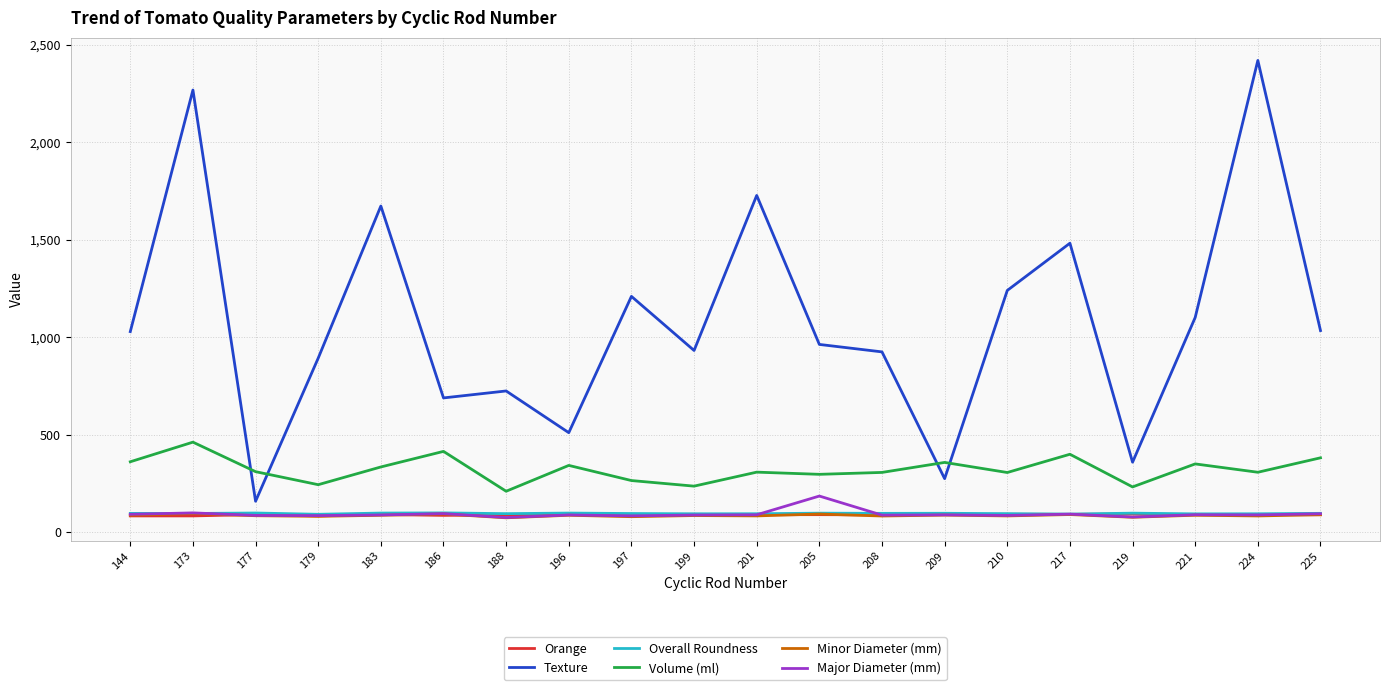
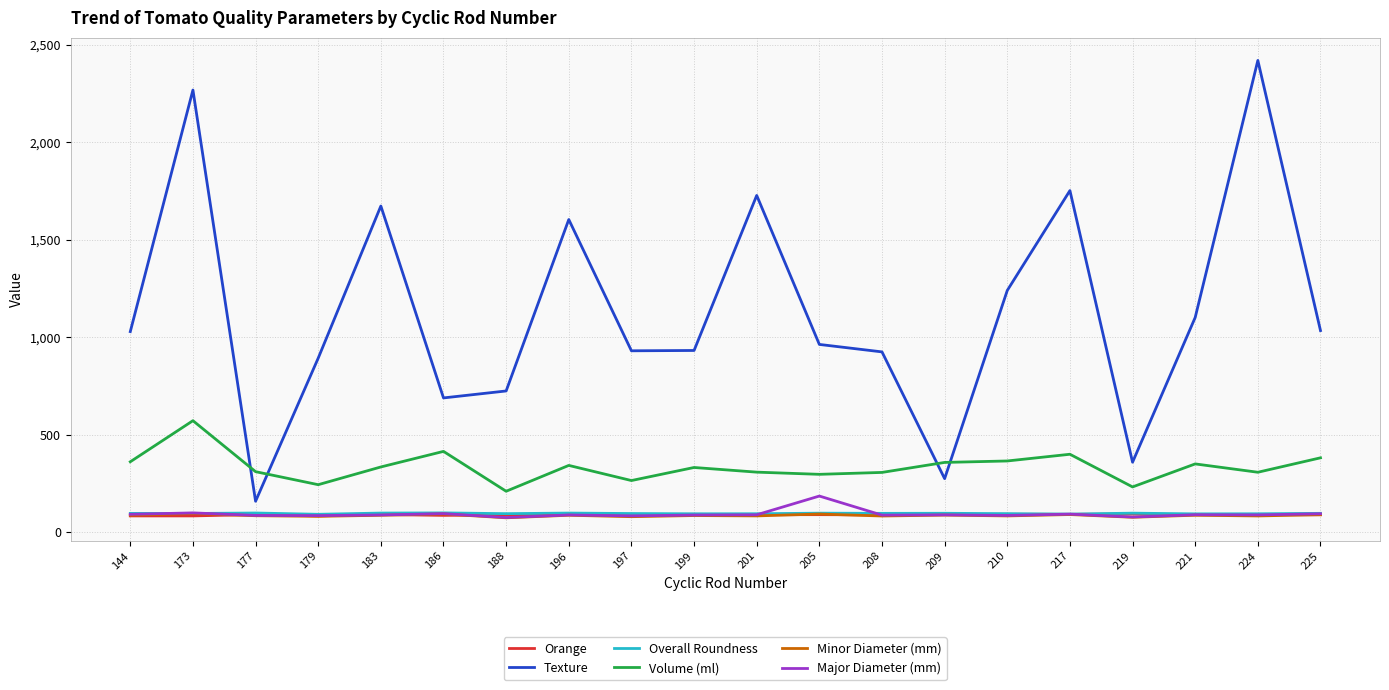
Volume (ml), 173: 460 -> 570
Texture, 196: 510 -> 1,600
Texture, 197: 1,210 -> 930
Volume (ml), 199: 240 -> 330
Volume (ml), 210: 310 -> 360
Texture, 217: 1,480 -> 1,750
